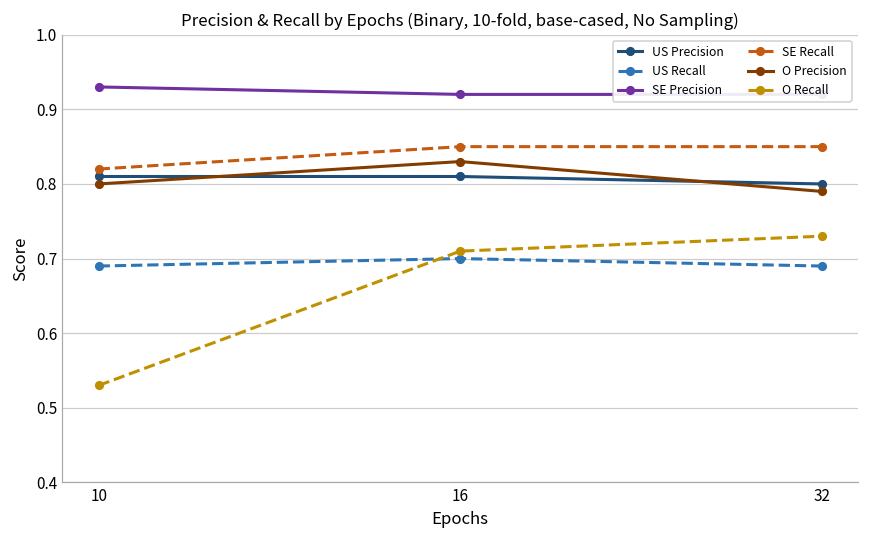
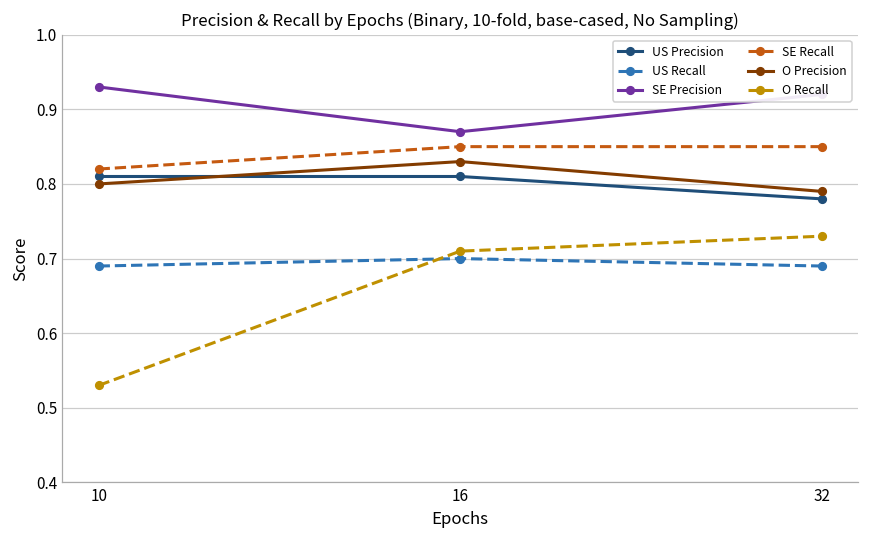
SE Precision, 16: 0.92 -> 0.87
US Precision, 32: 0.80 -> 0.78
